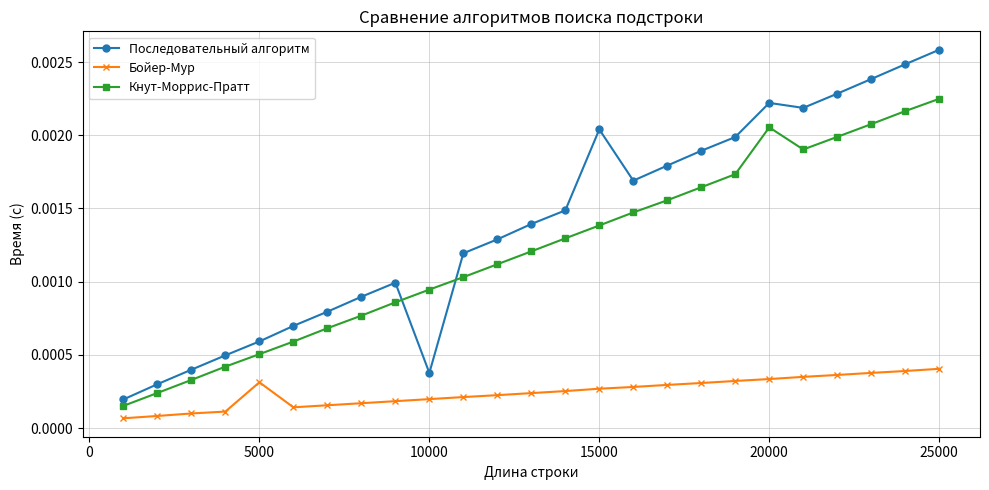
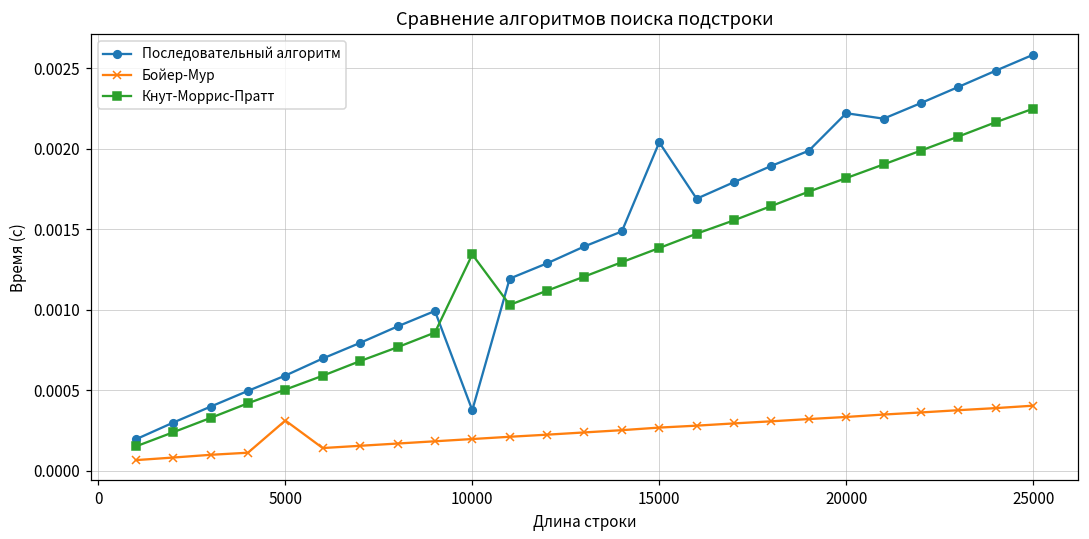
Кнут-Моррис-Пратт, 10000: 0.00095 -> 0.00134
Кнут-Моррис-Пратт, 20000: 0.00205 -> 0.00182
